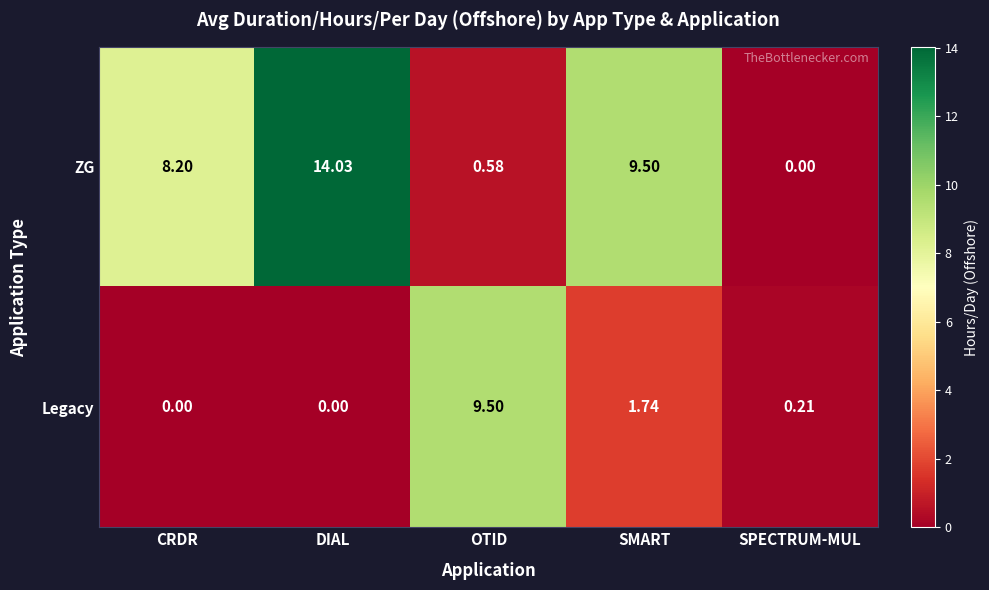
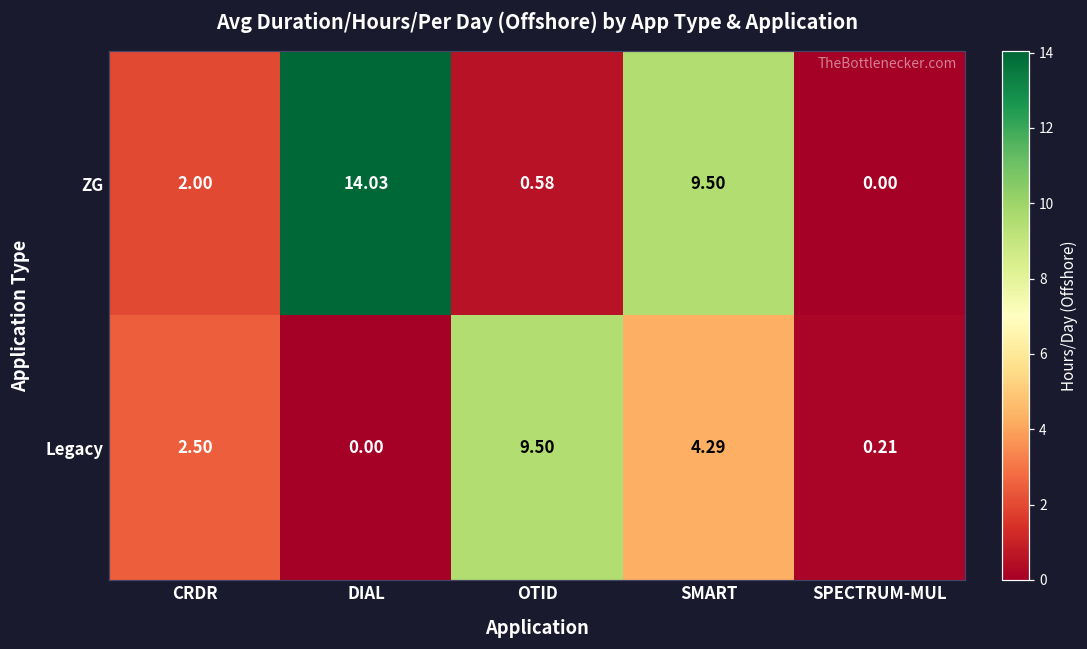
ZG, CRDR: 8.20 -> 2.00
Legacy, CRDR: 0.00 -> 2.50
Legacy, SMART: 1.74 -> 4.29
